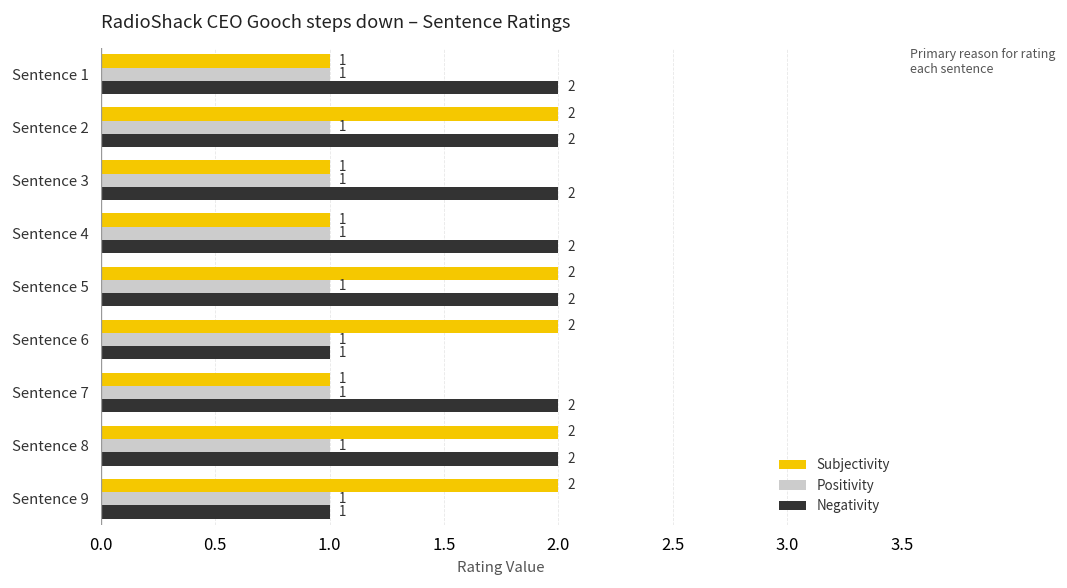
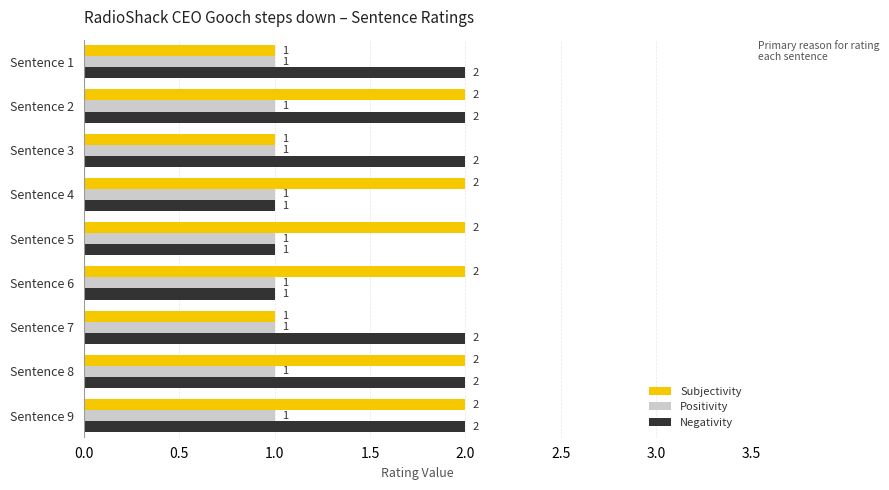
Subjectivity, Sentence 4: 1 -> 2
Negativity, Sentence 4: 2 -> 1
Negativity, Sentence 5: 2 -> 1
Negativity, Sentence 9: 1 -> 2
